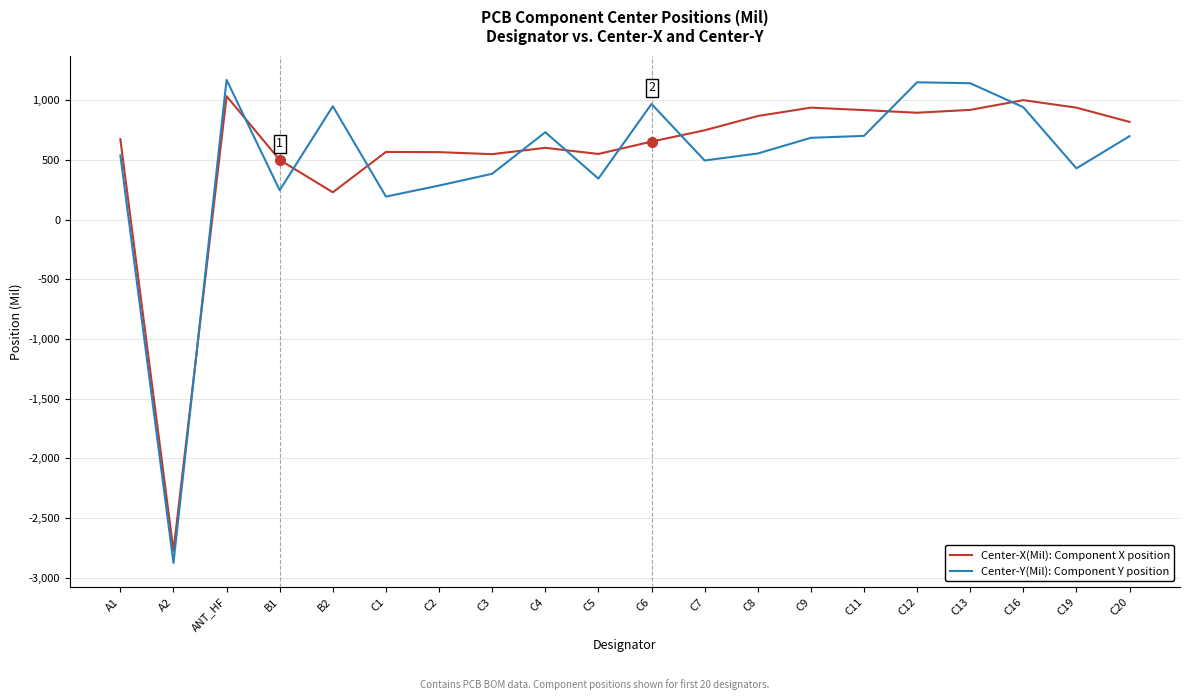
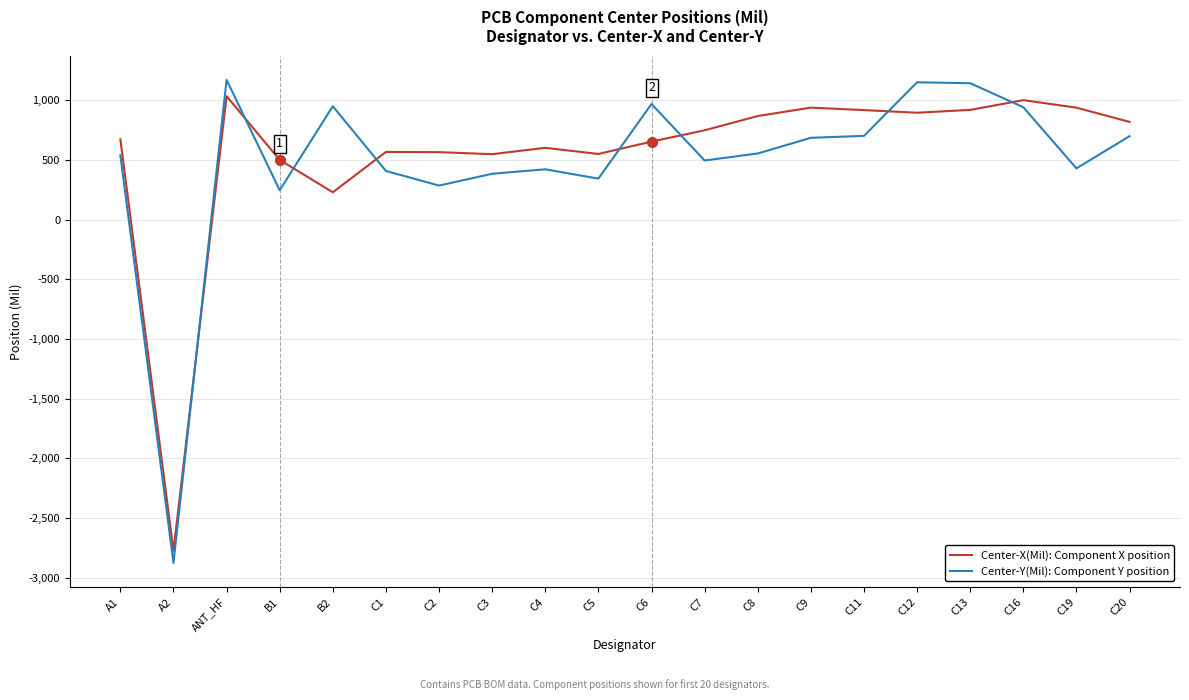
Center-Y(Mil): Component Y position, C1: 190 -> 410
Center-Y(Mil): Component Y position, C4: 730 -> 420
